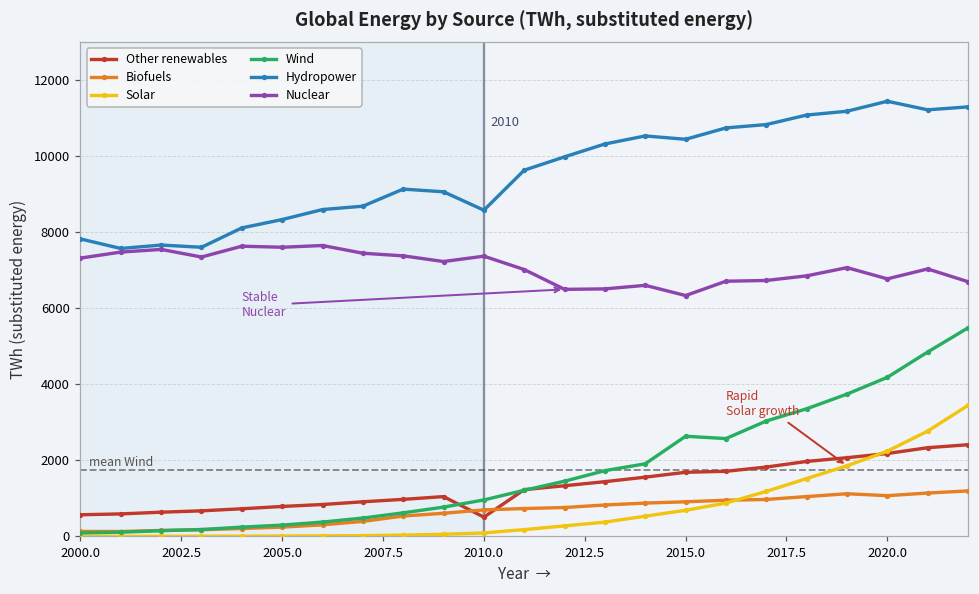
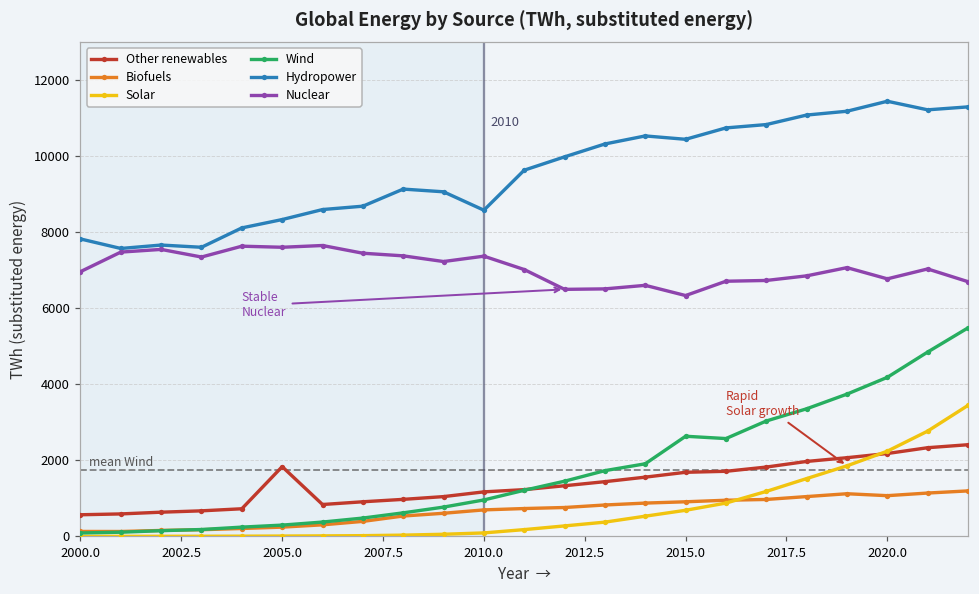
Nuclear, 2000.0: 7300 -> 7000
Other renewables, 2005.0: 800 -> 1800
Other renewables, 2010.0: 500 -> 1200
